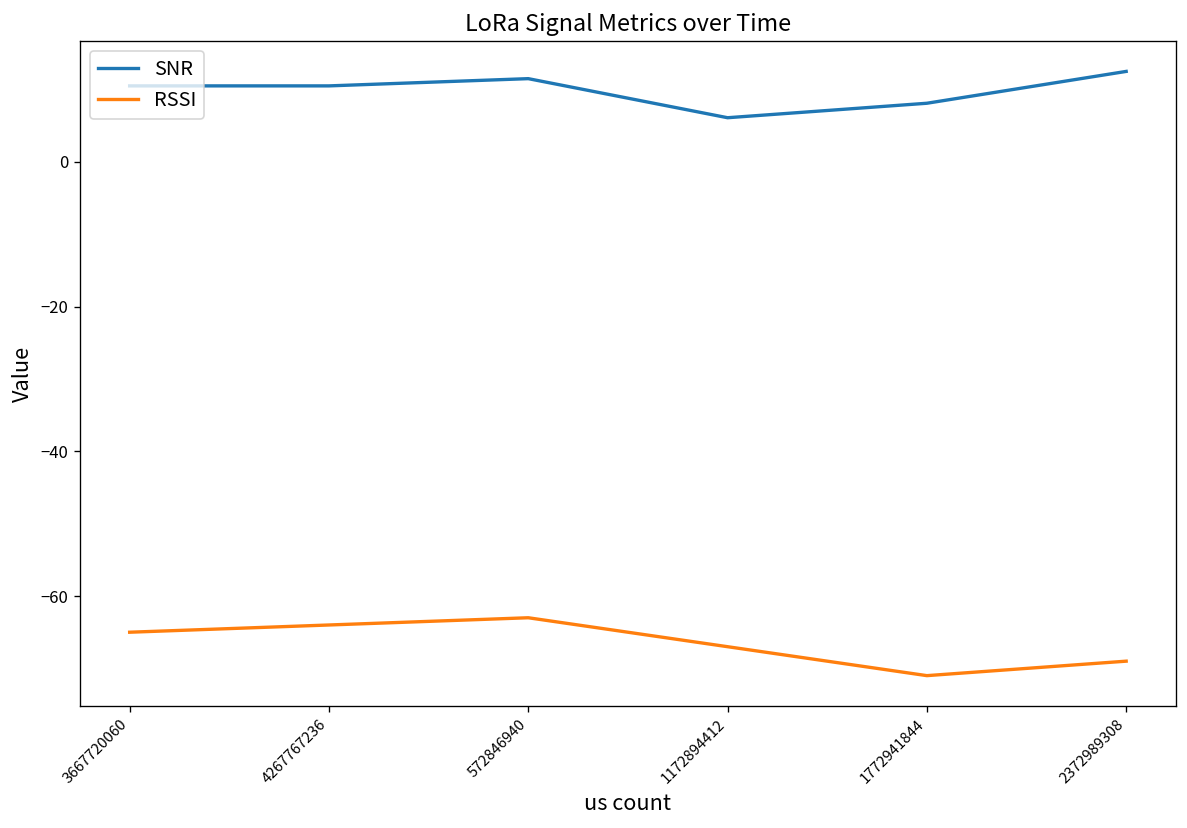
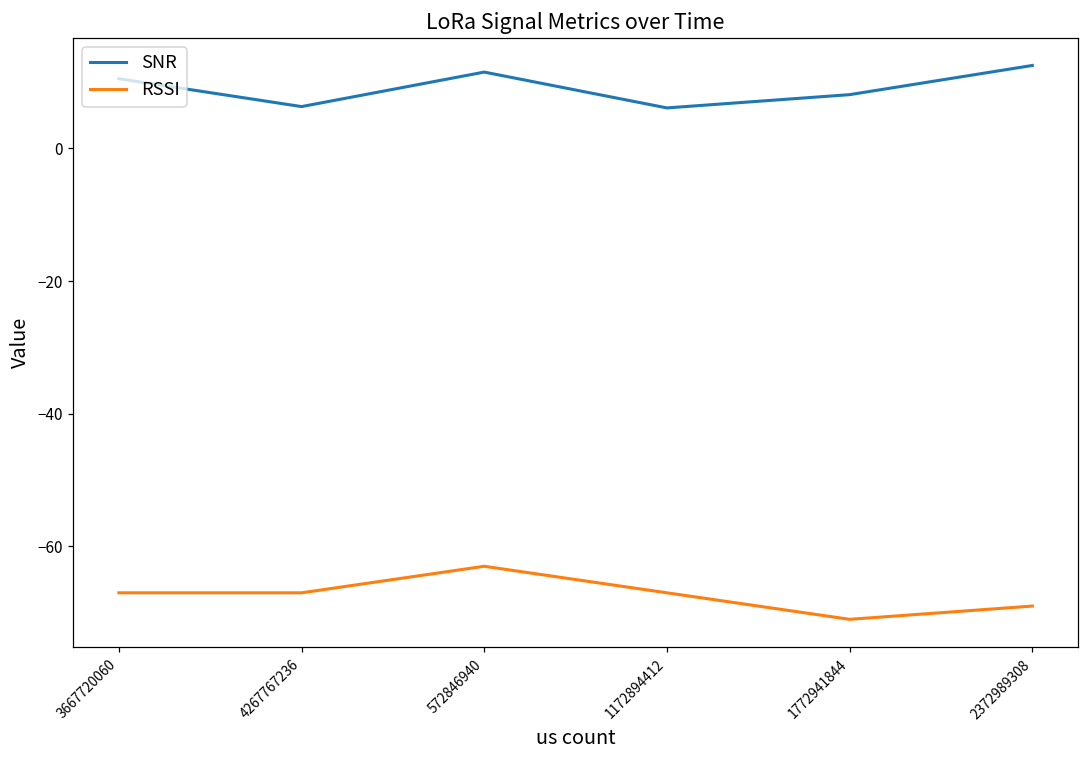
RSSI, 3667720060: -65 -> -67
SNR, 4267767236: 11 -> 6
RSSI, 4267767236: -64 -> -67
